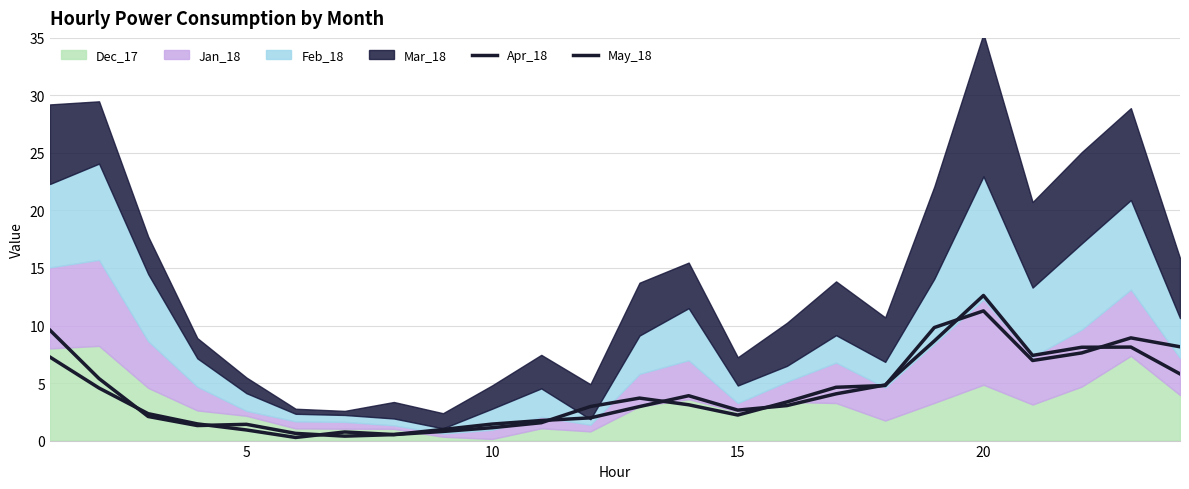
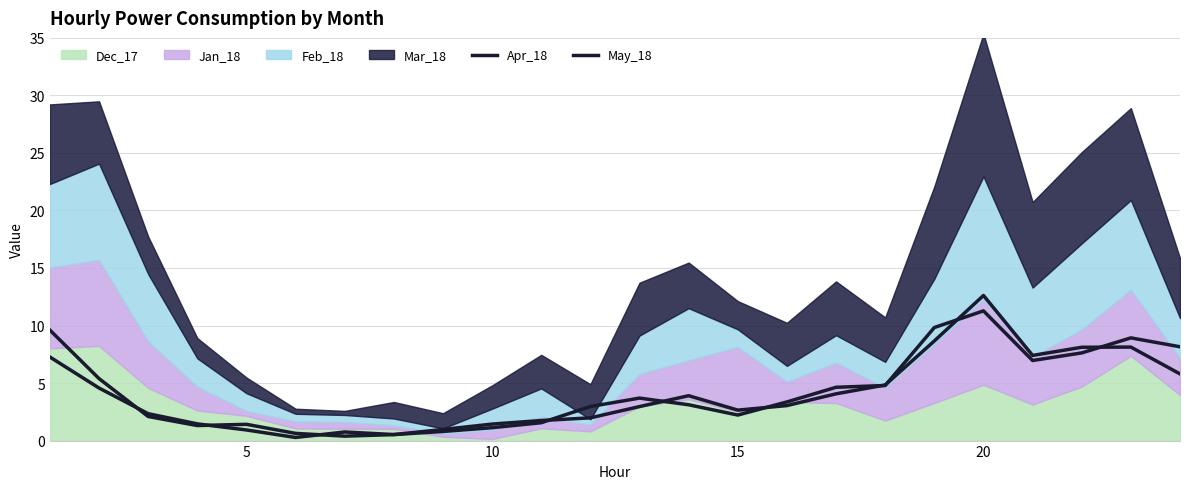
Jan_18, 15: 0.7 -> 5.6
